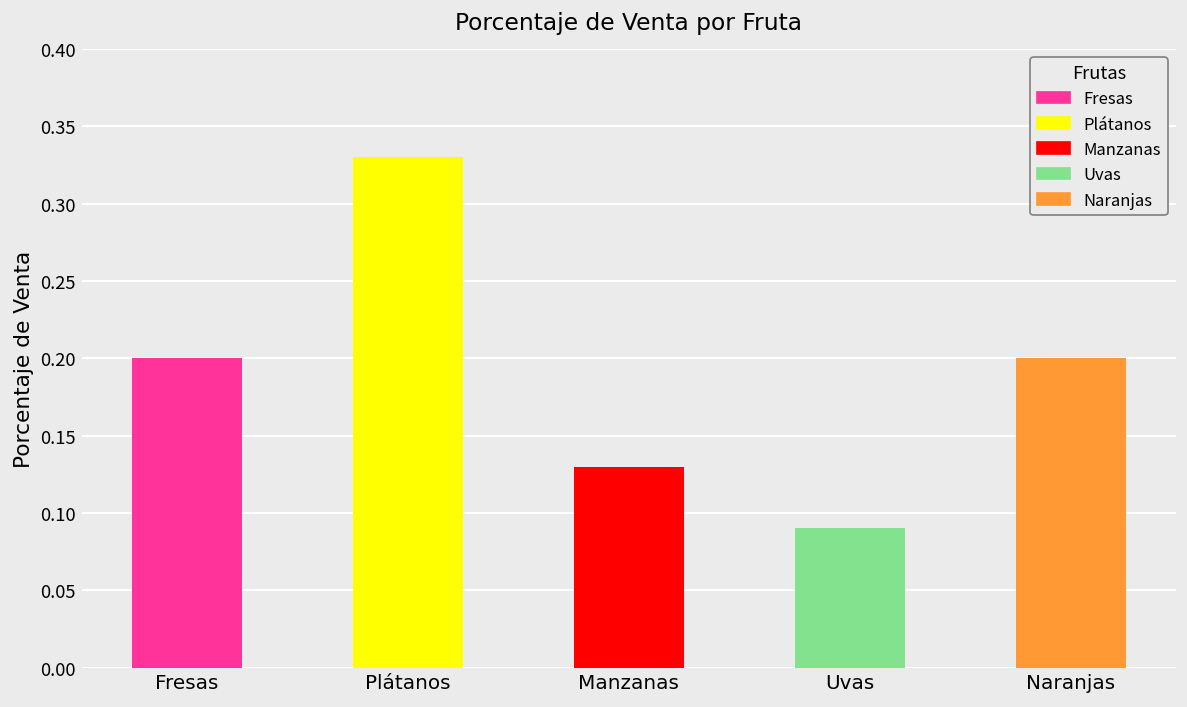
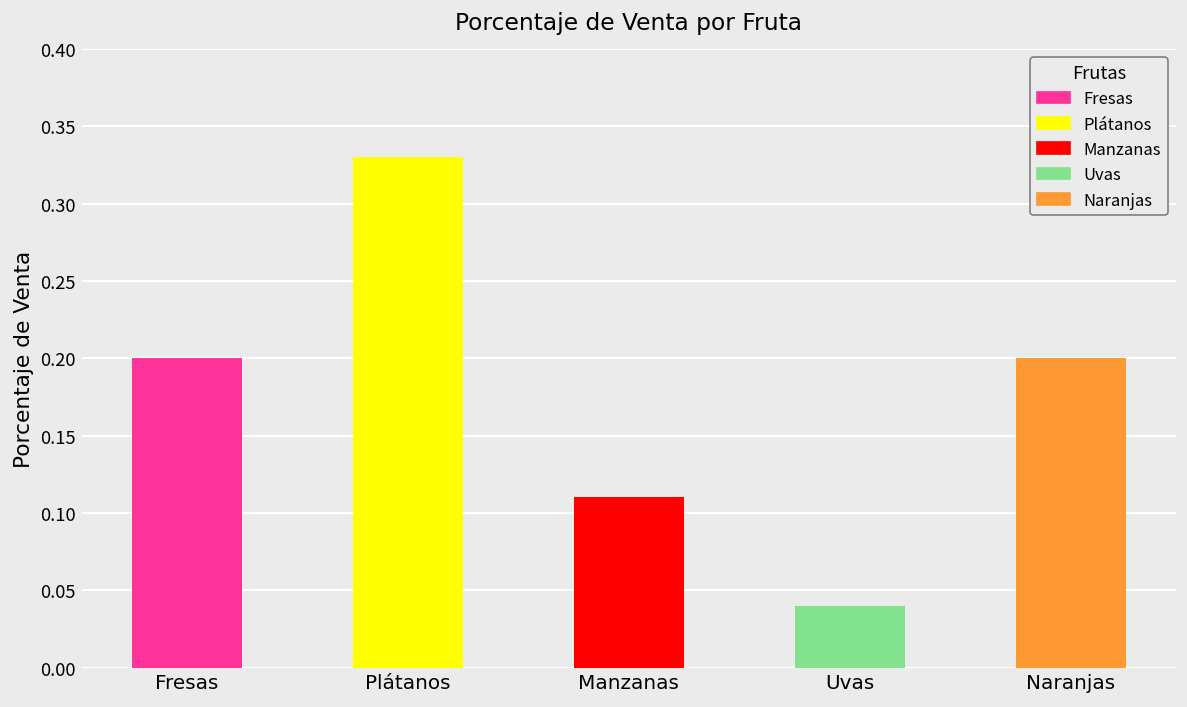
Manzanas: 0.13 -> 0.11
Uvas: 0.09 -> 0.04
